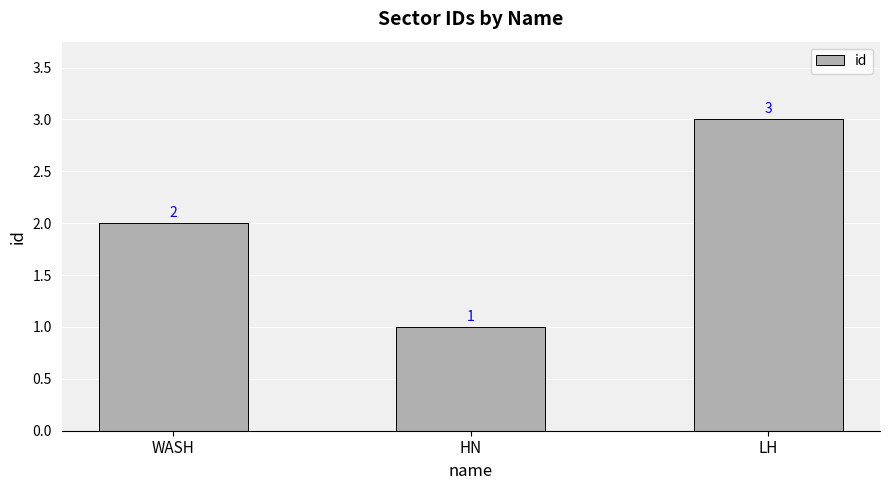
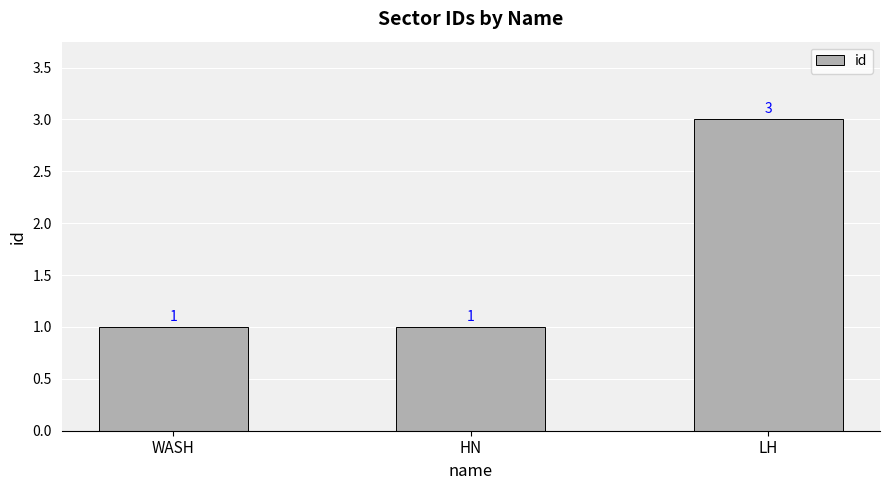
WASH: 2 -> 1
